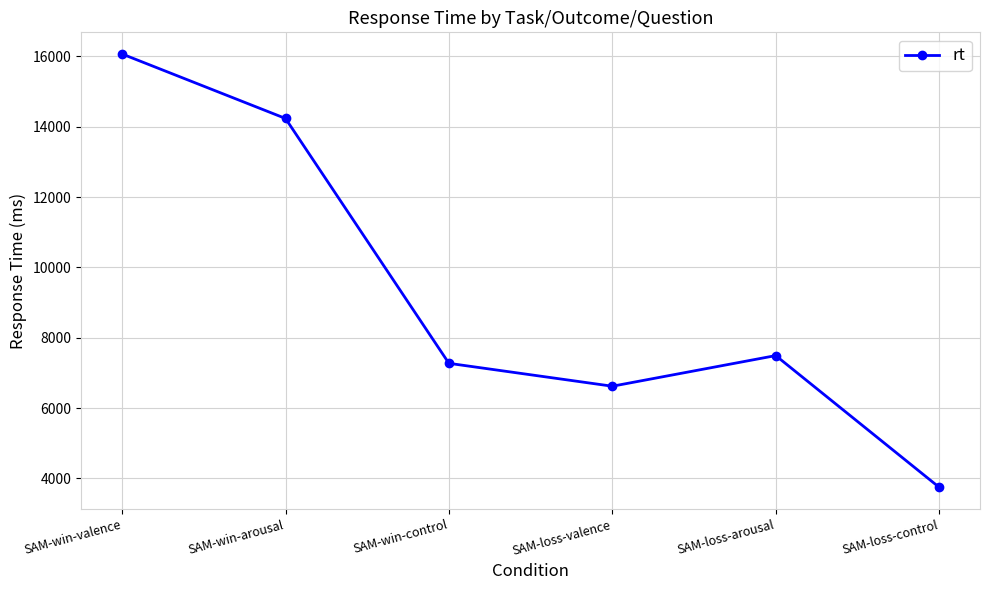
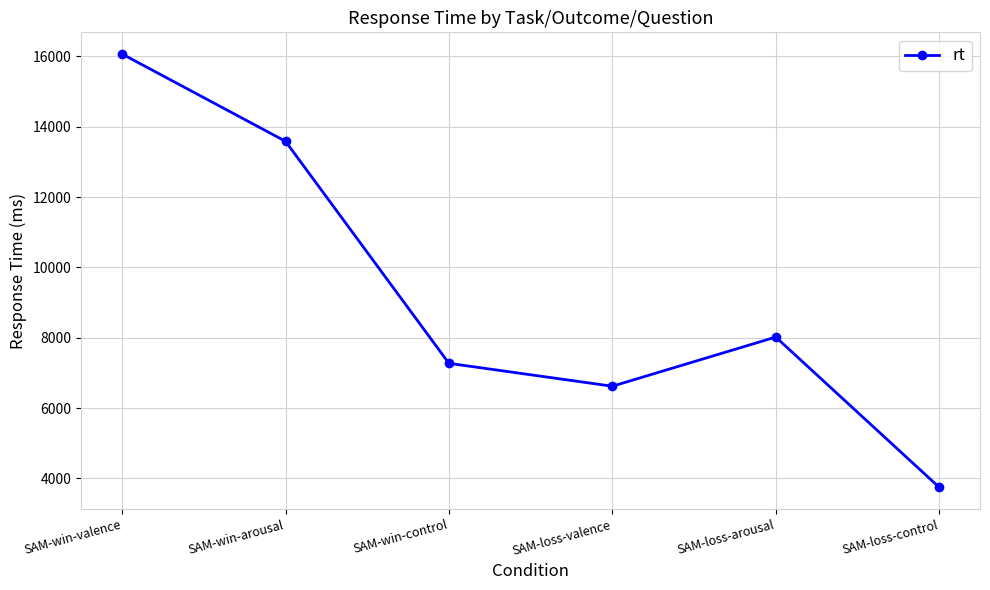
SAM-win-arousal: 14200 -> 13600
SAM-loss-arousal: 7500 -> 8000
